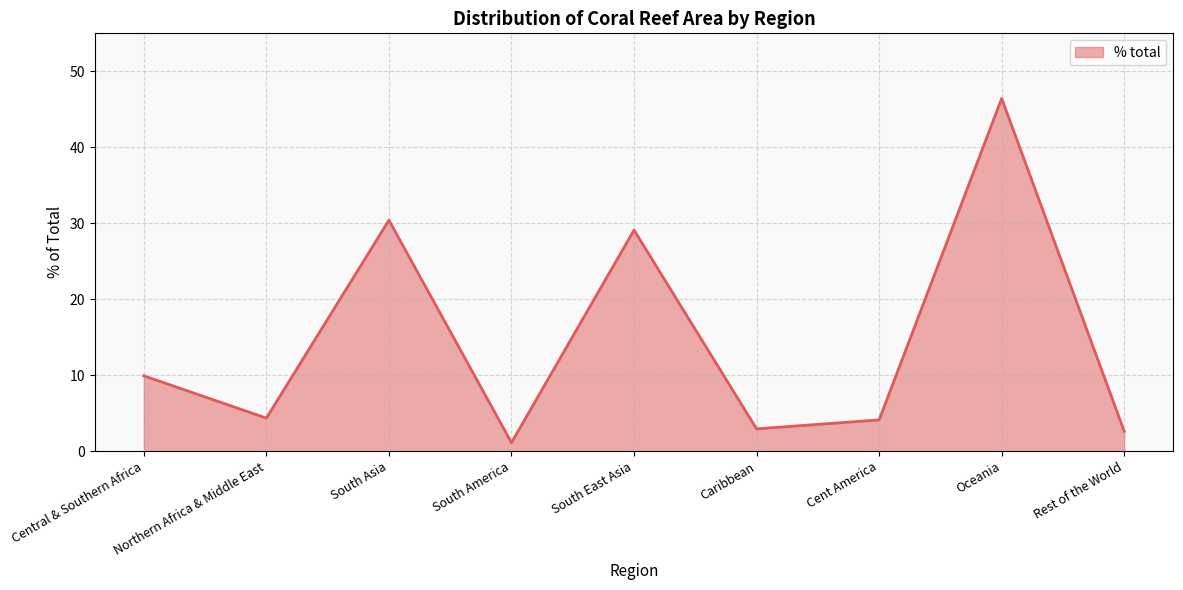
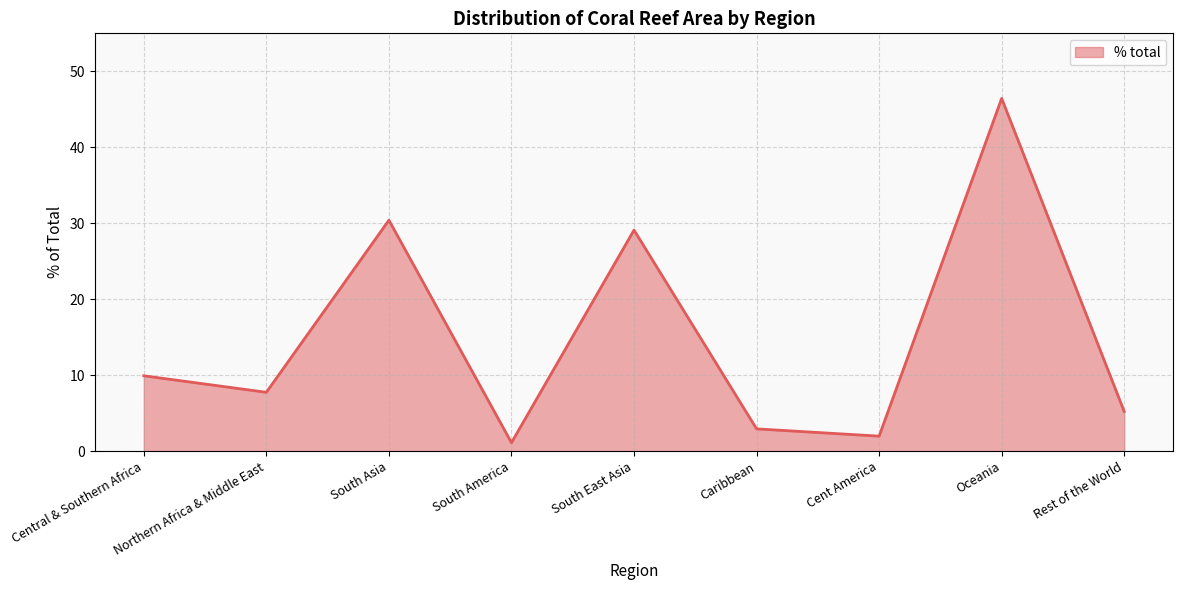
Northern Africa & Middle East: 4 -> 8
Cent America: 4 -> 2
Rest of the World: 3 -> 5
